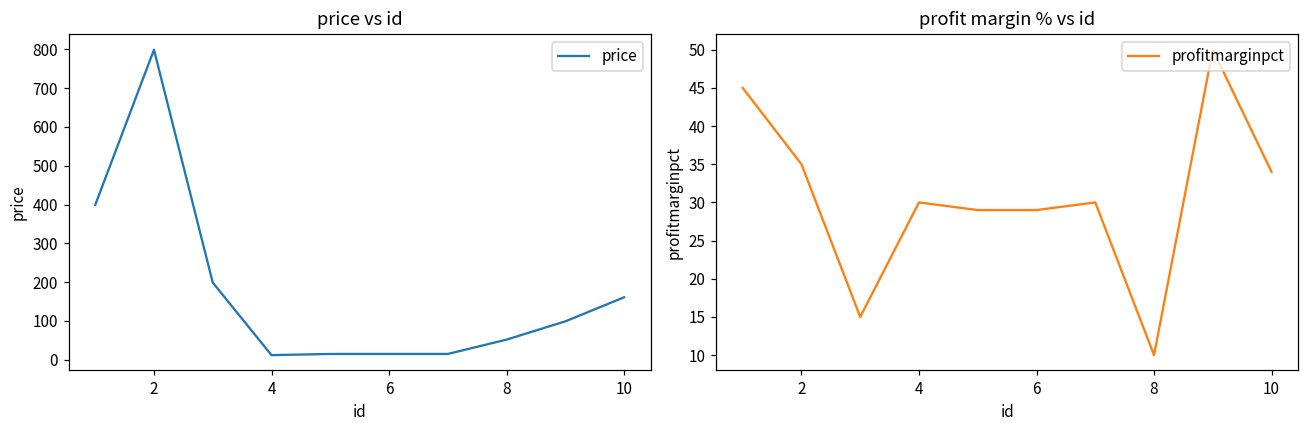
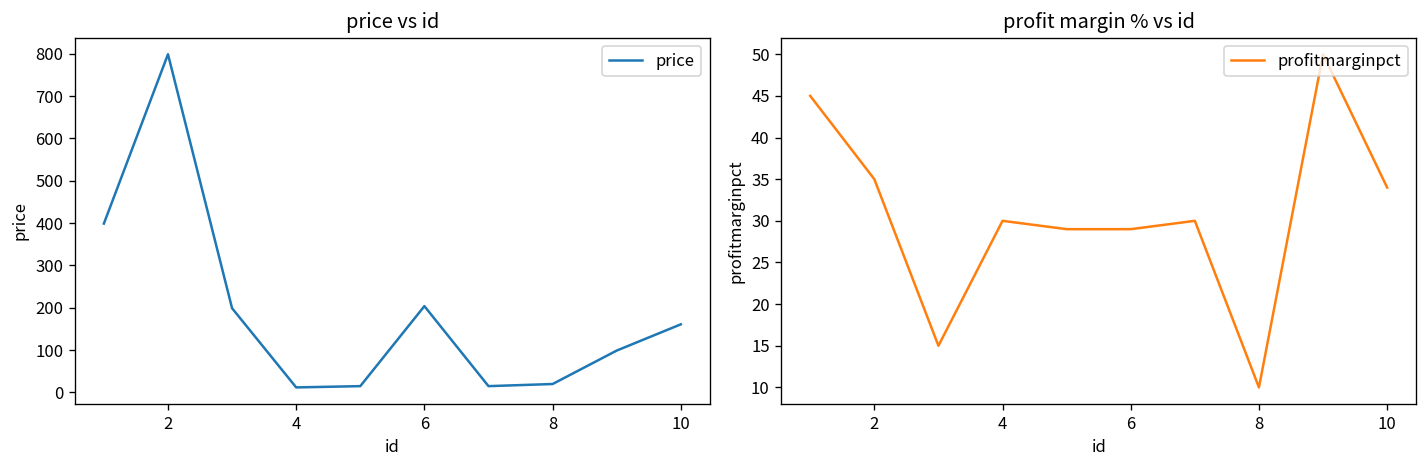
price vs id, 6: 20 -> 200
price vs id, 8: 50 -> 20
